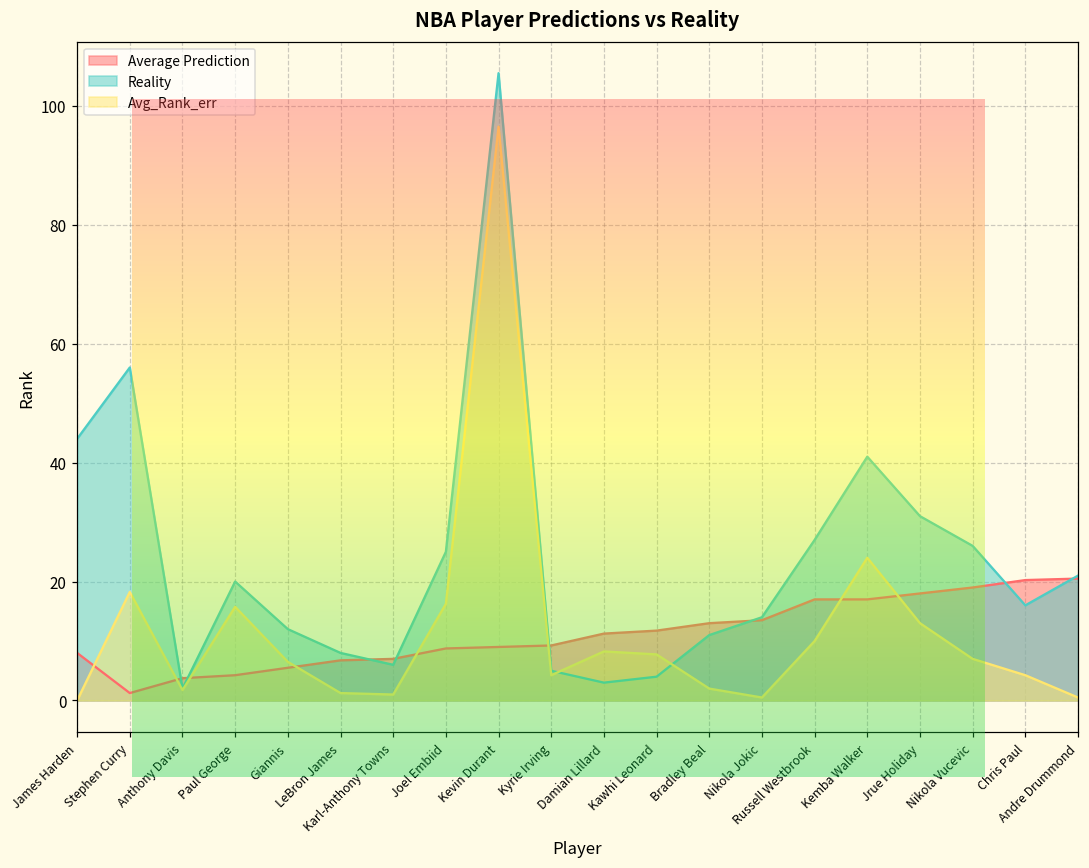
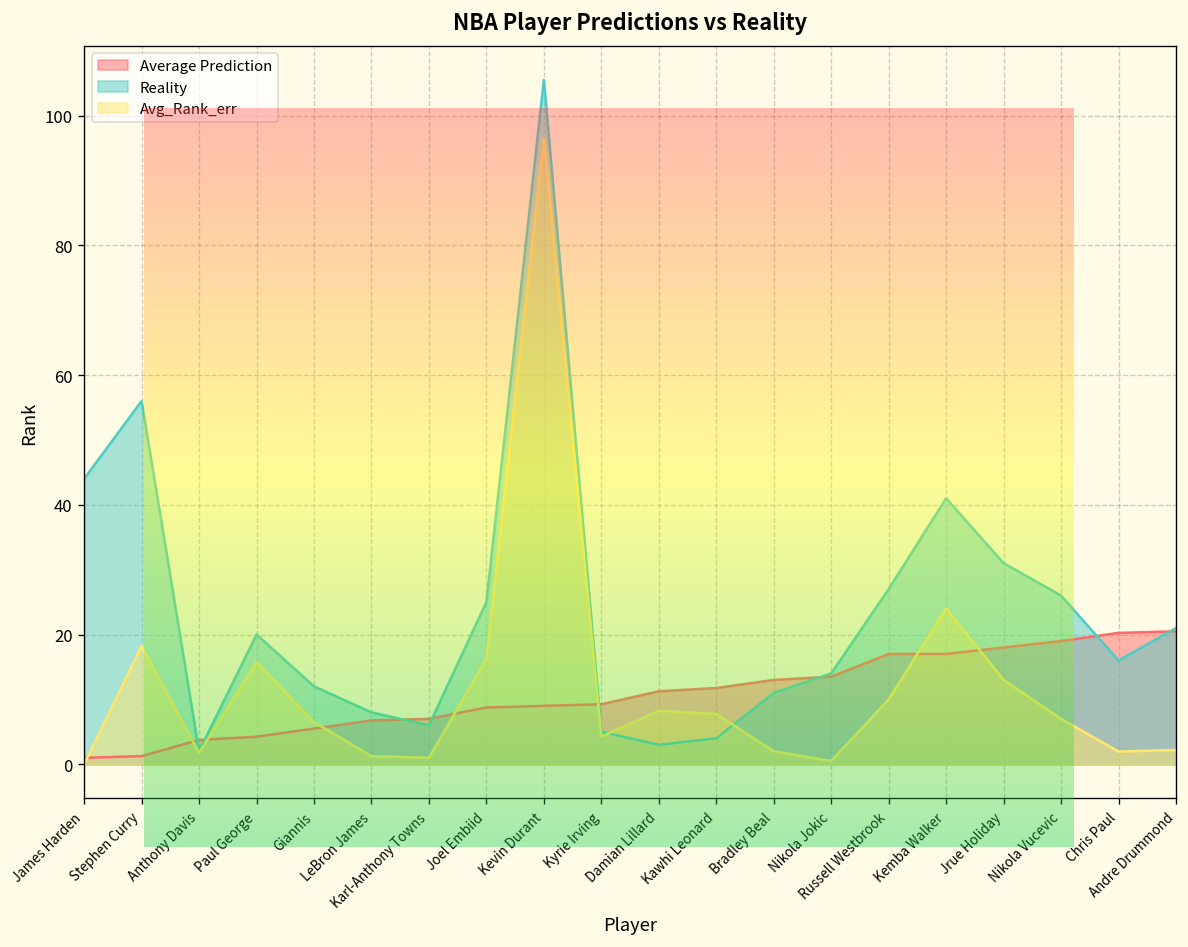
Average Prediction, James Harden: 8 -> 1
Avg_Rank_err, Chris Paul: 4 -> 2
Avg_Rank_err, Andre Drummond: 1 -> 2
